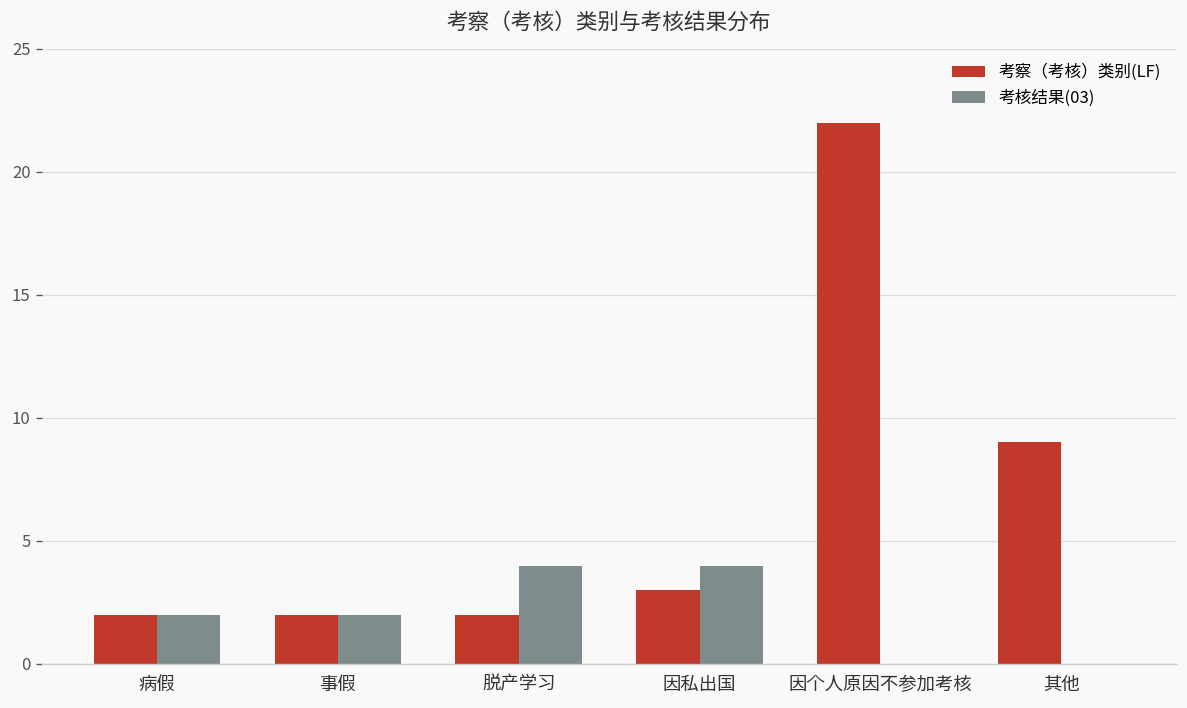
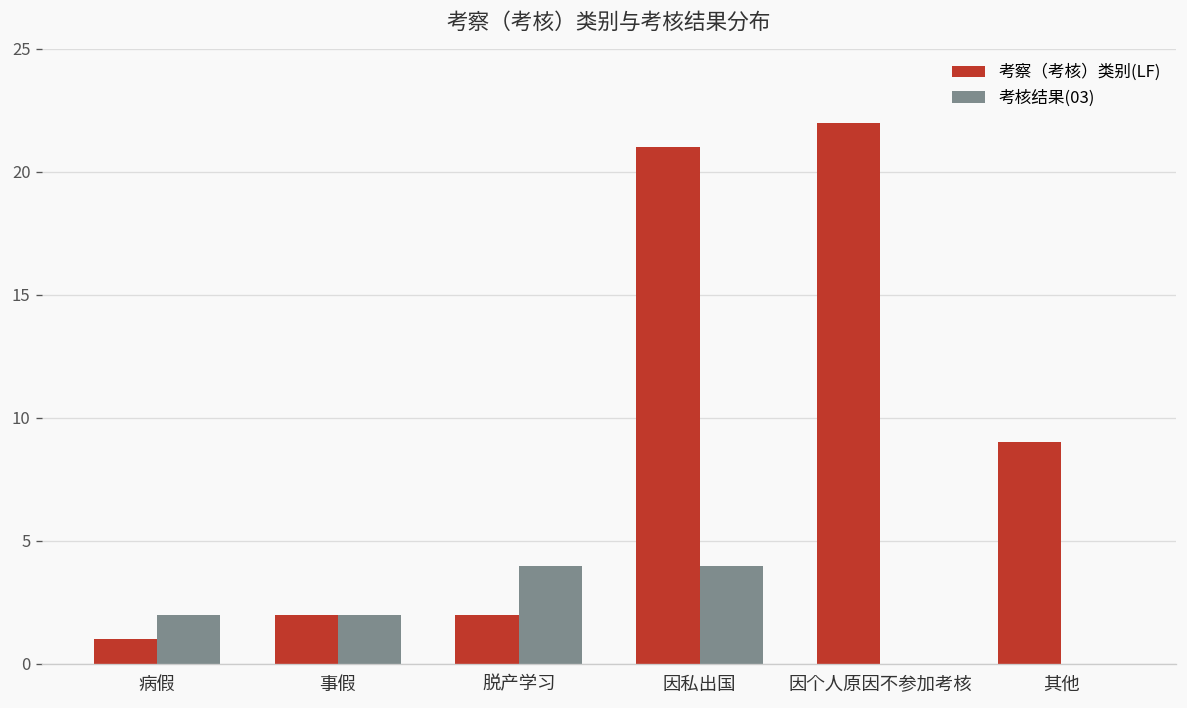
考察（考核）类别(LF), 病假: 2 -> 1
考察（考核）类别(LF), 因私出国: 3 -> 21
